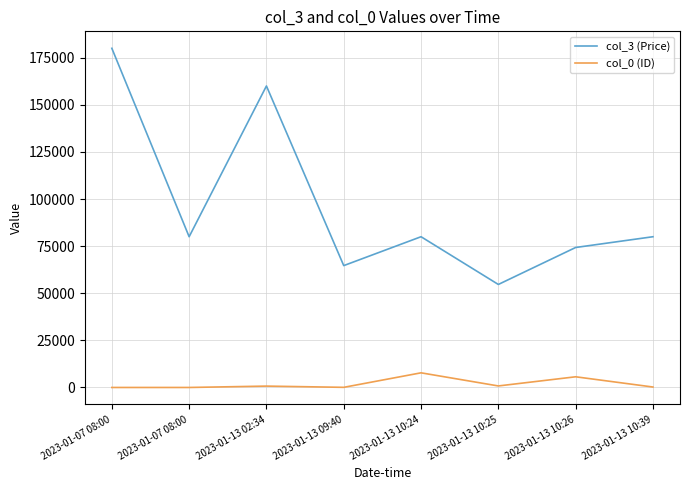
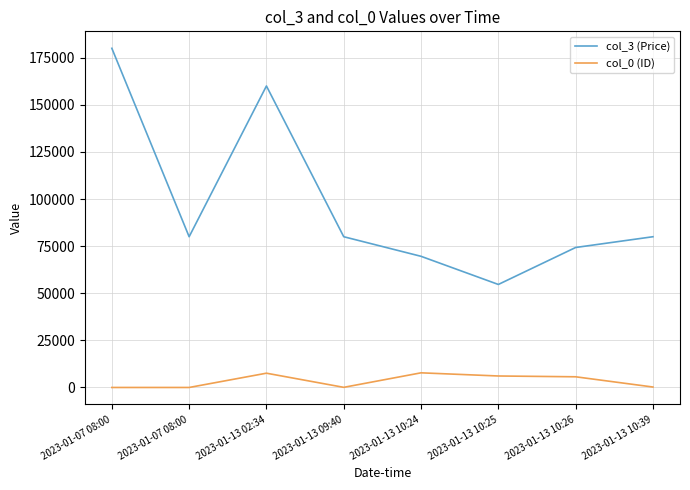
col_0 (ID), 2023-01-13 02:34: 1000 -> 8000
col_3 (Price), 2023-01-13 09:40: 65000 -> 80000
col_3 (Price), 2023-01-13 10:24: 80000 -> 70000
col_0 (ID), 2023-01-13 10:25: 1000 -> 6000
